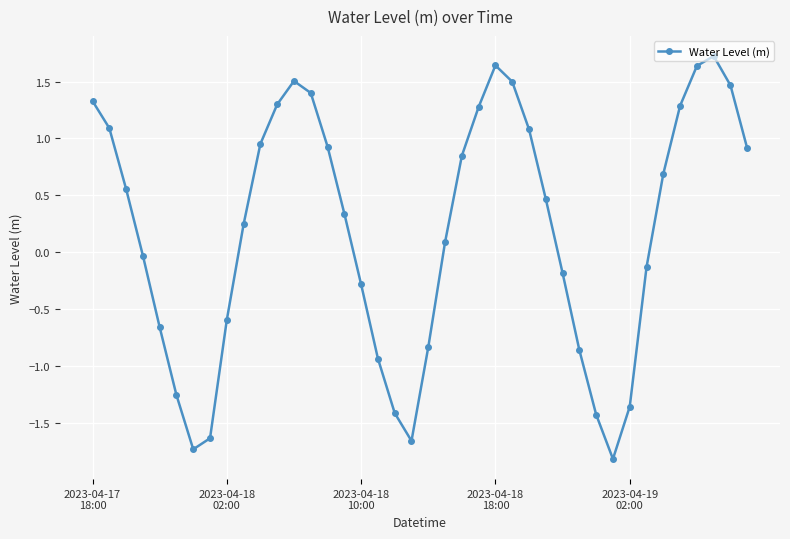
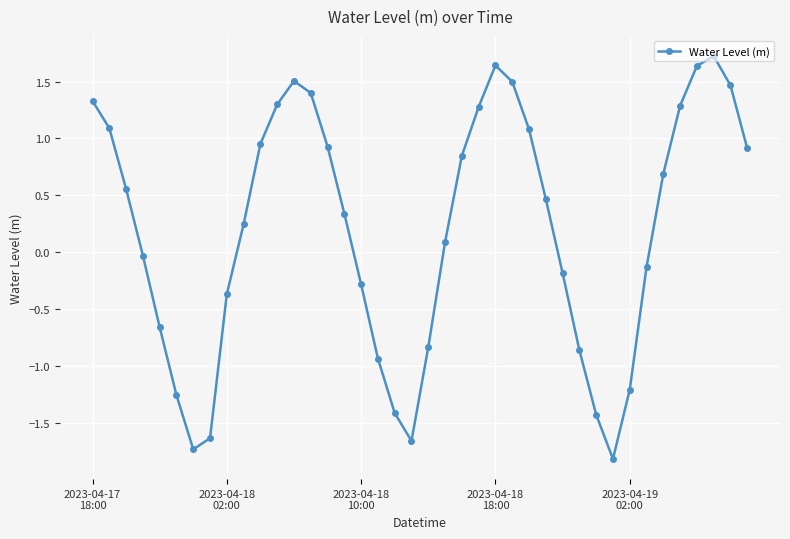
2023-04-18 02:00: -0.60 -> -0.37
2023-04-19 02:00: -1.36 -> -1.21
